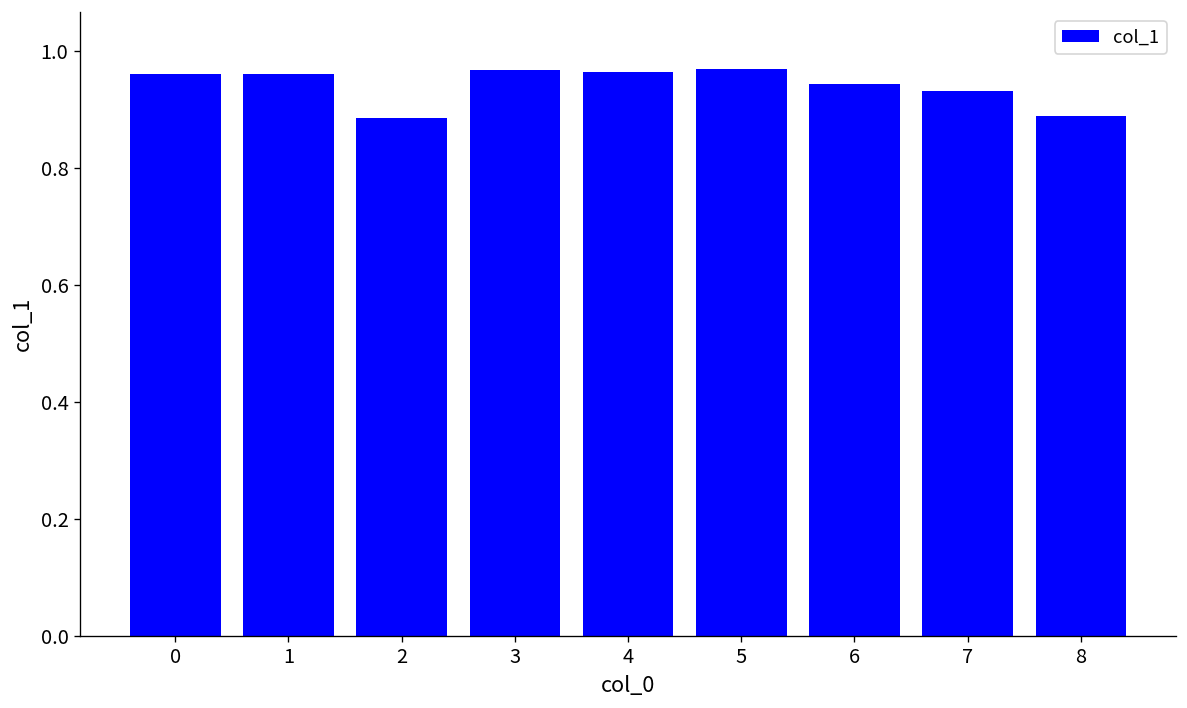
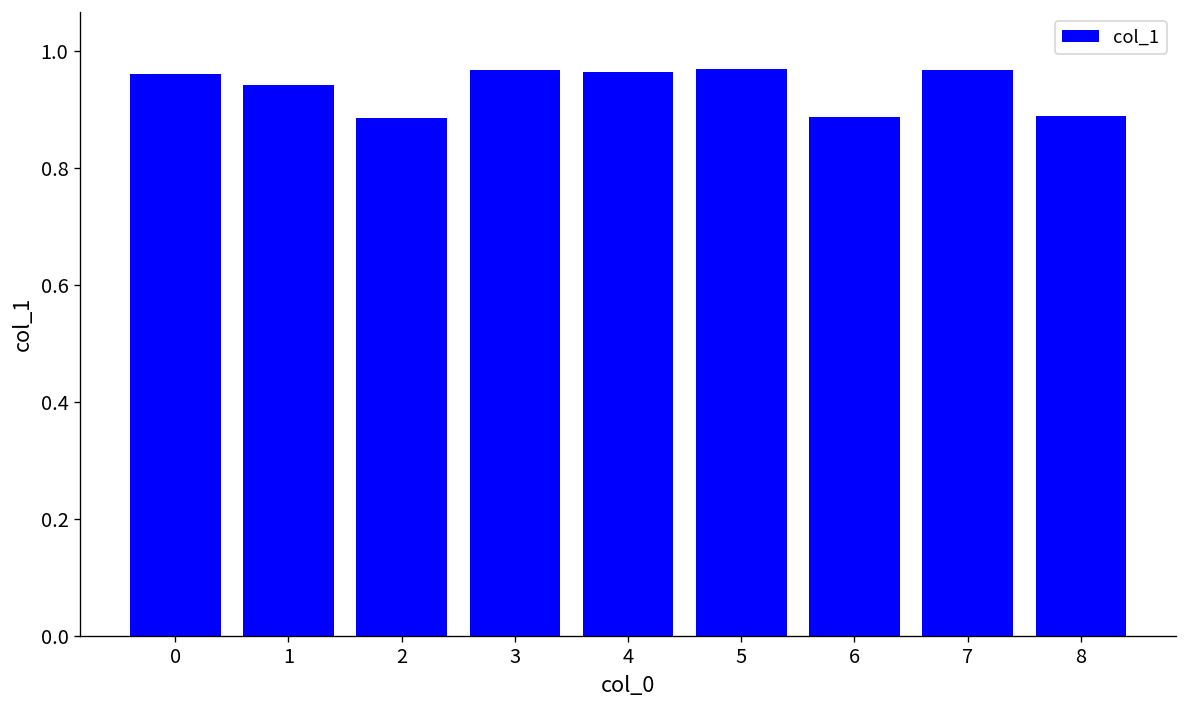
1: 0.96 -> 0.94
6: 0.94 -> 0.89
7: 0.93 -> 0.97
